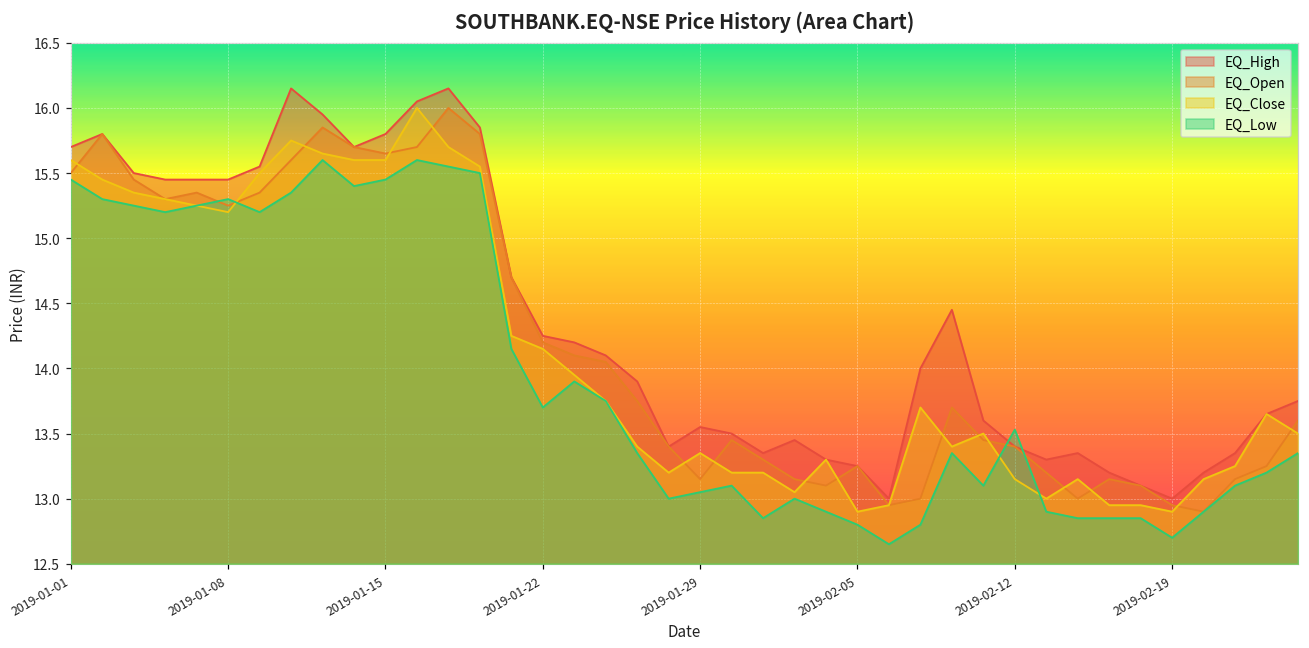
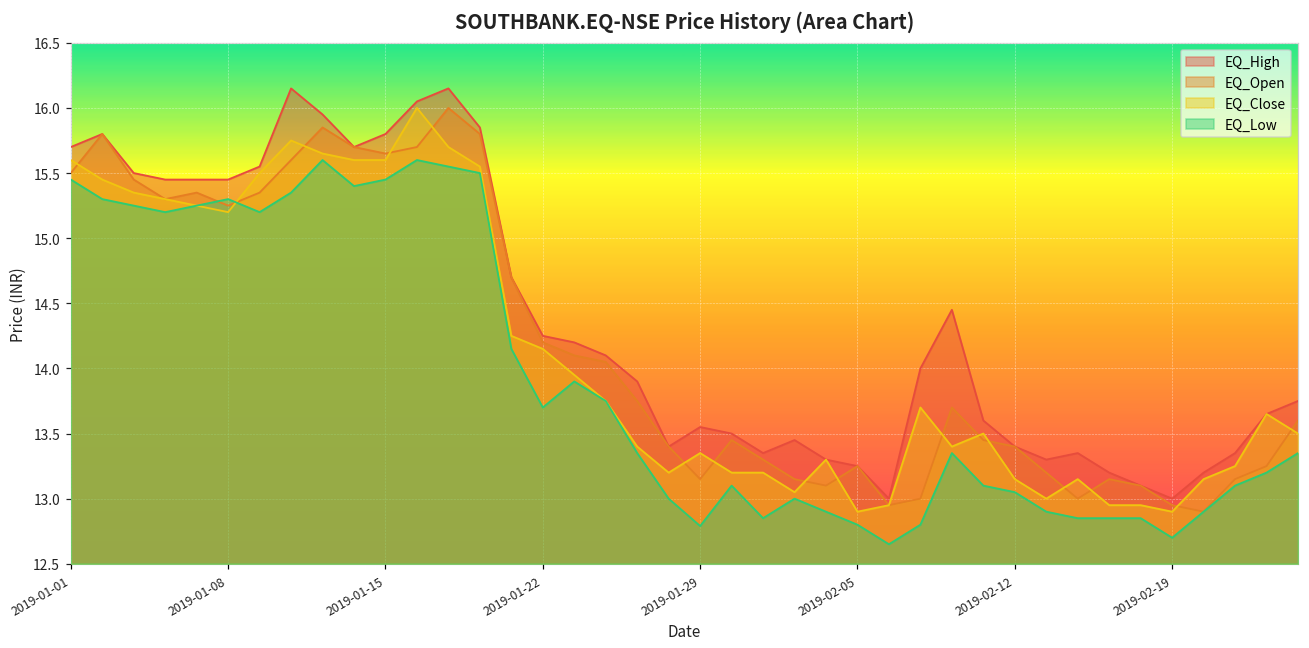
EQ_Low, 2019-01-29: 13.05 -> 12.79
EQ_Low, 2019-02-12: 13.53 -> 13.05
